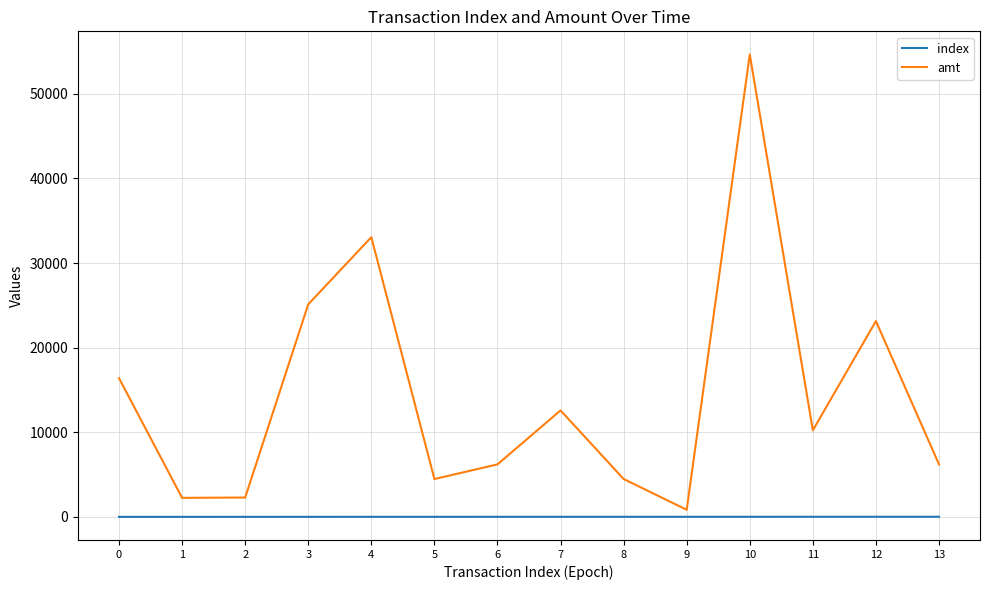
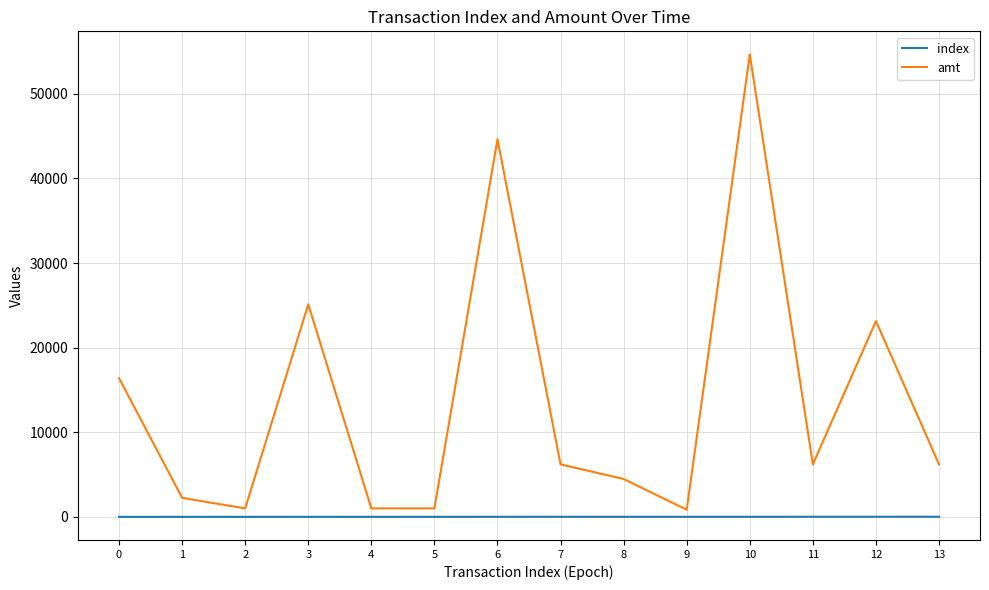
amt, 2: 2000 -> 1000
amt, 4: 33000 -> 1000
amt, 5: 4000 -> 1000
amt, 6: 6000 -> 45000
amt, 7: 13000 -> 6000
amt, 11: 10000 -> 6000
